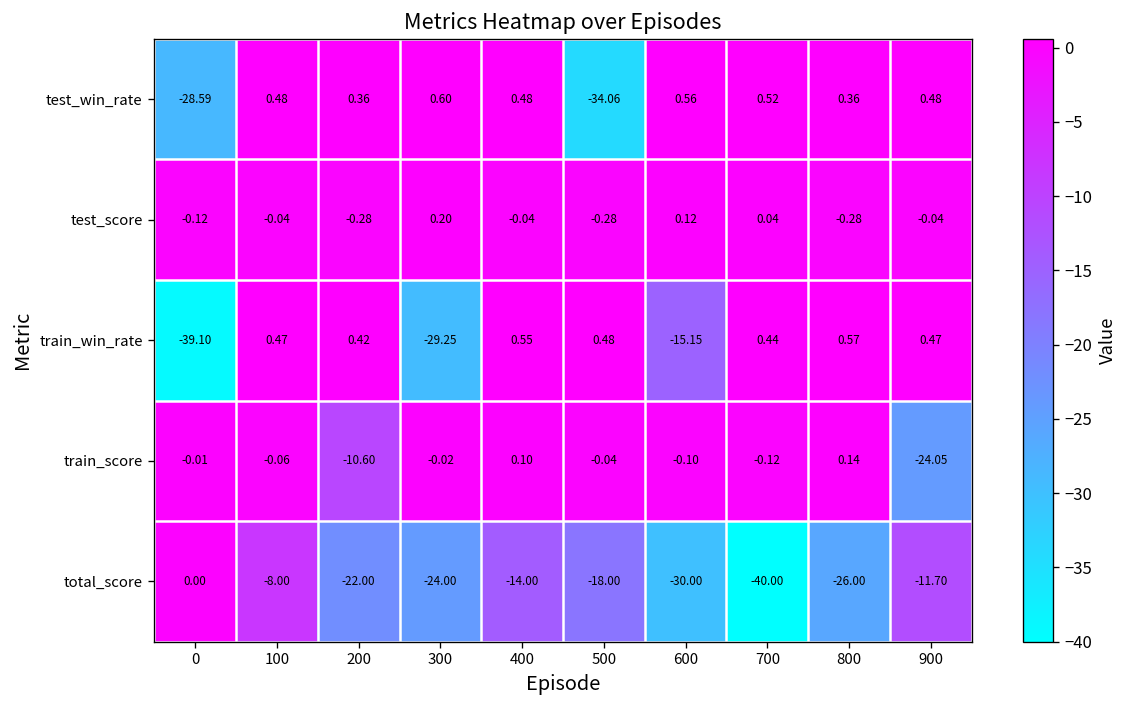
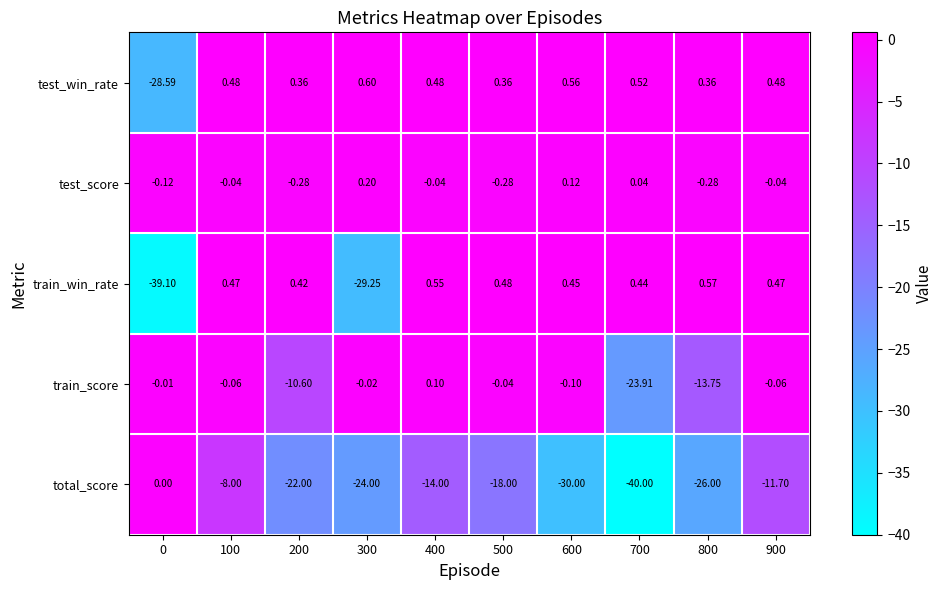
test_win_rate, 500: -34.06 -> 0.36
train_win_rate, 600: -15.15 -> 0.45
train_score, 700: -0.12 -> -23.91
train_score, 800: 0.14 -> -13.75
train_score, 900: -24.05 -> -0.06
